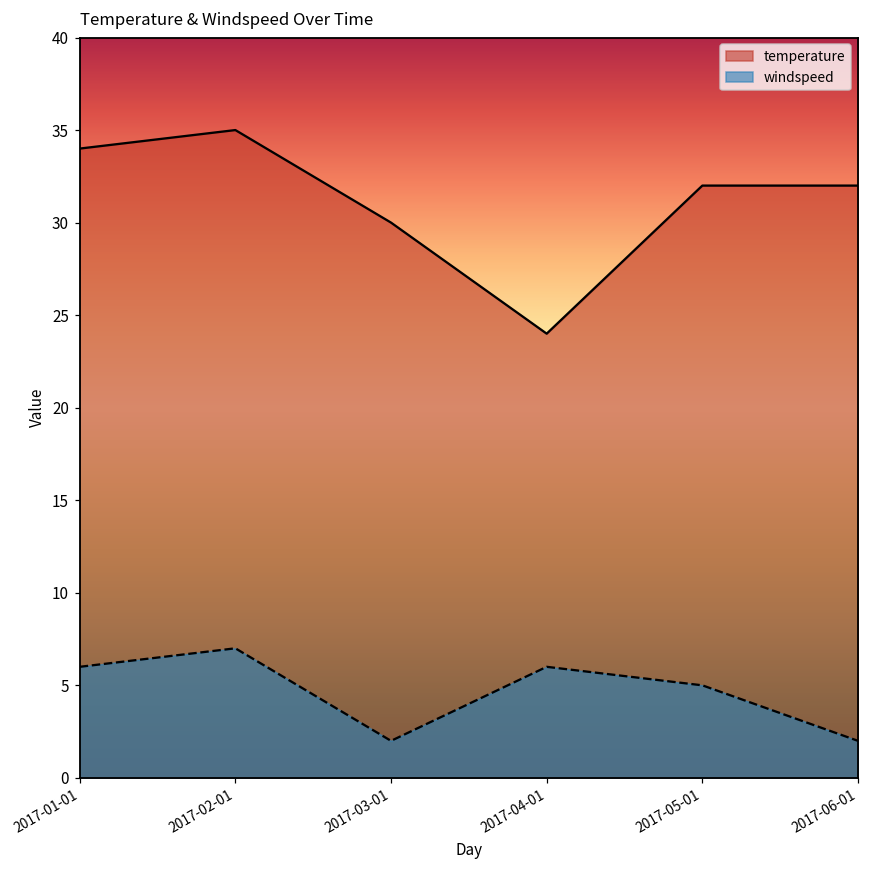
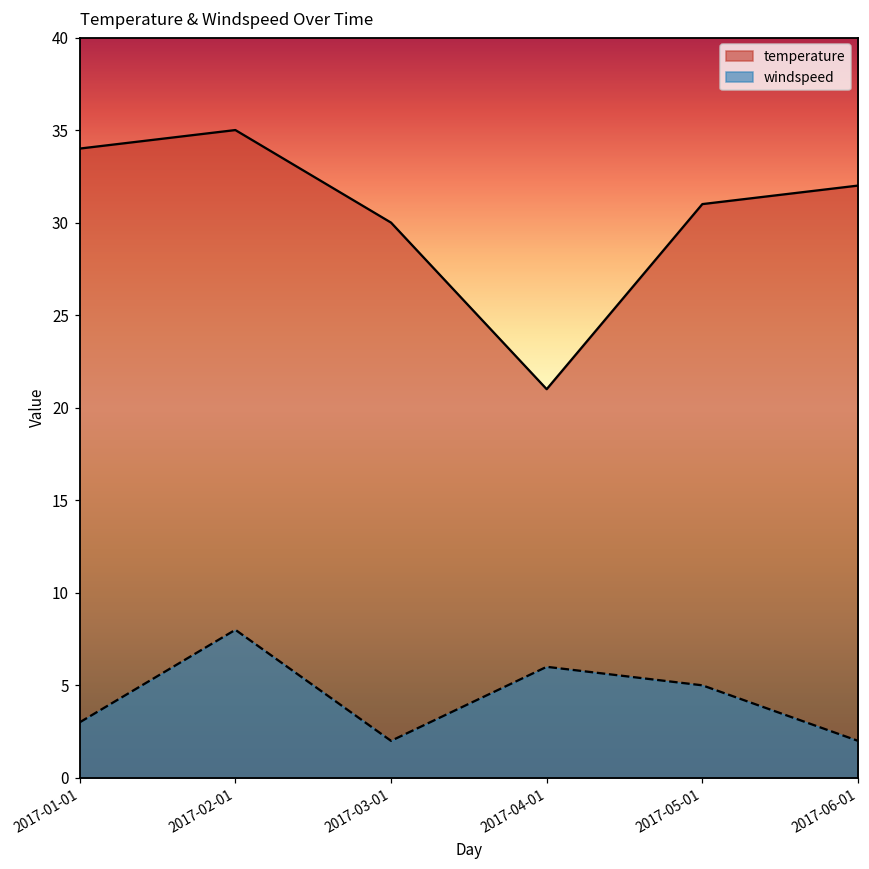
windspeed, 2017-01-01: 6 -> 3
windspeed, 2017-02-01: 7 -> 8
temperature, 2017-04-01: 24 -> 21
temperature, 2017-05-01: 32 -> 31
